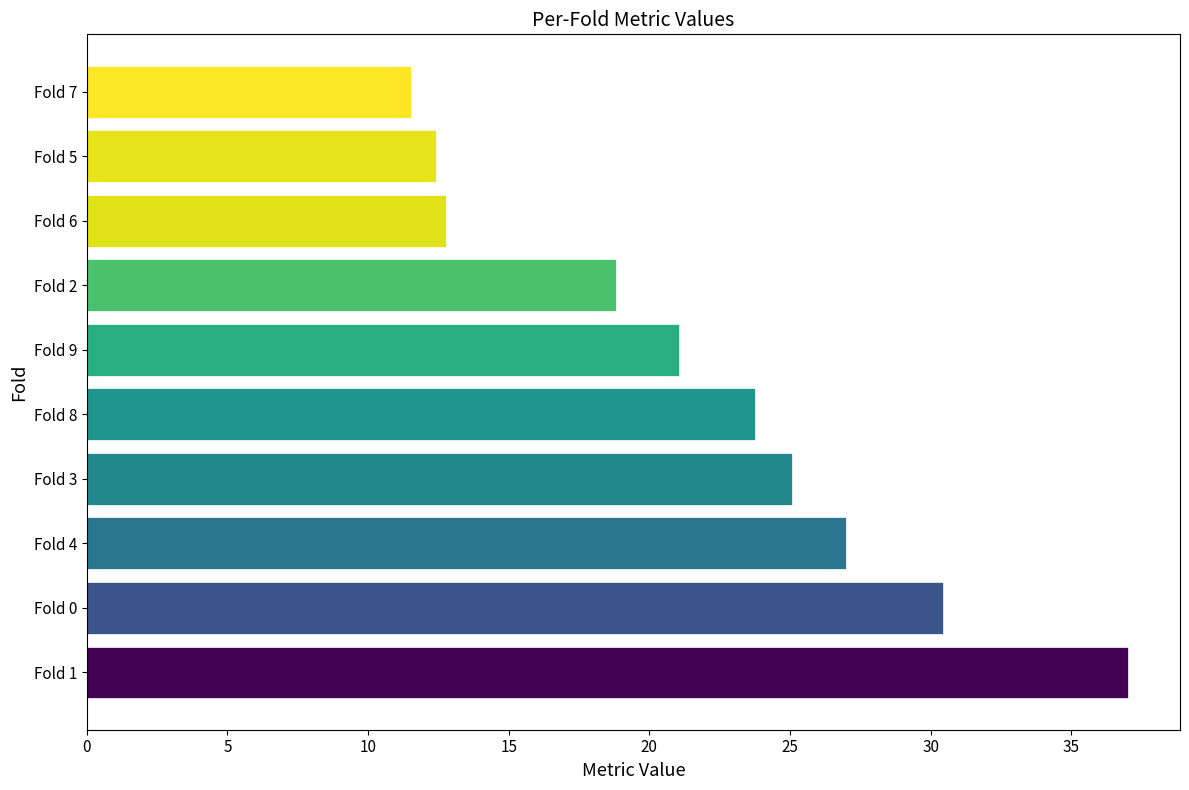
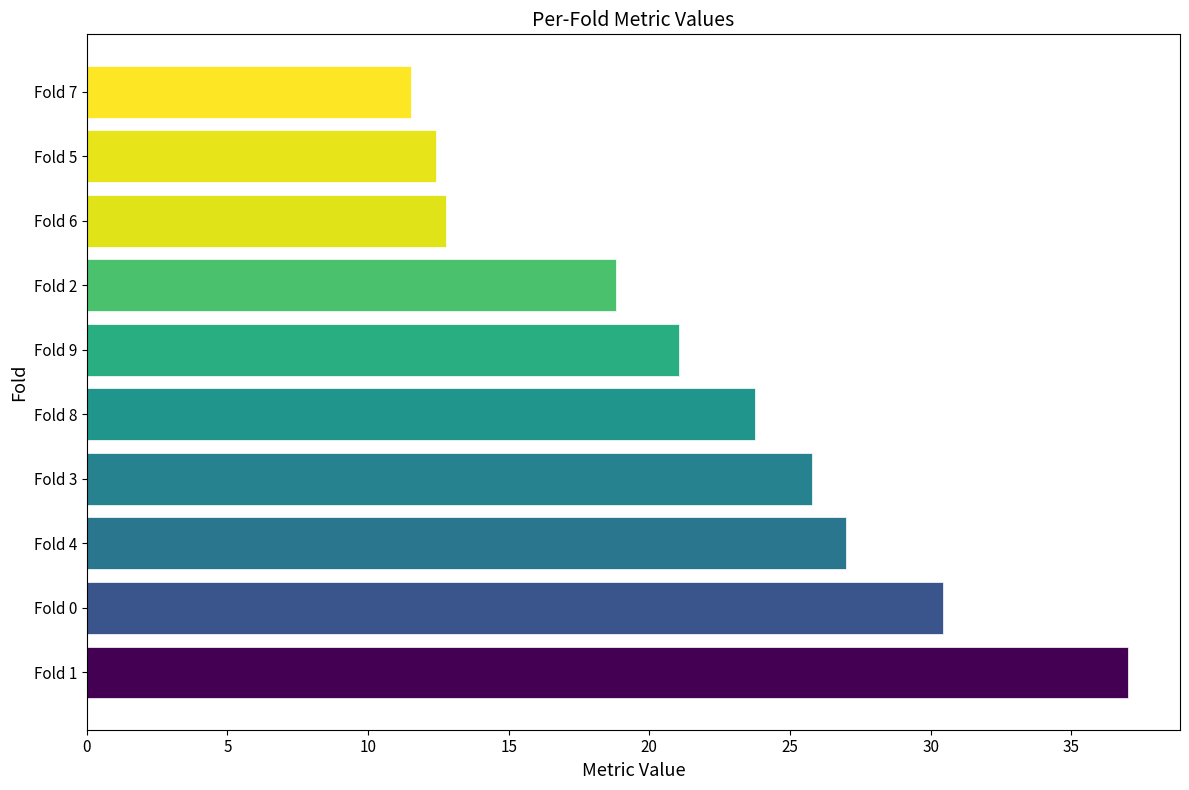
Fold 3: 25.1 -> 25.8
